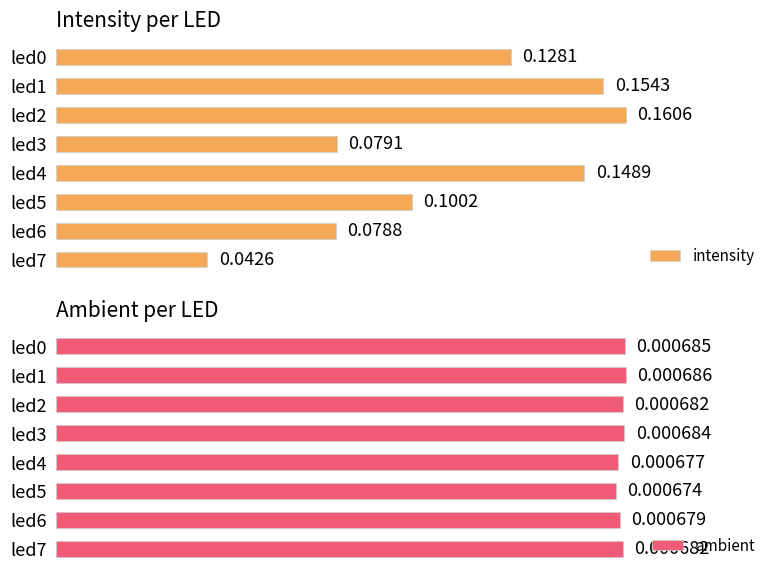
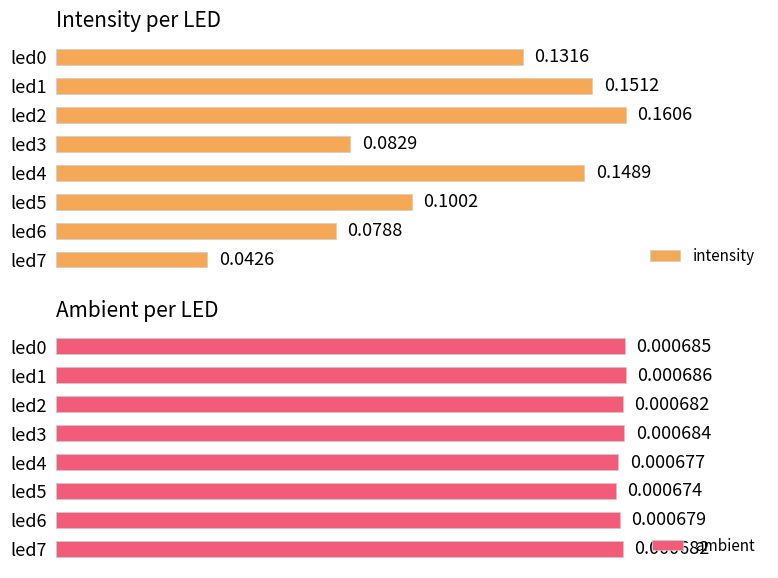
Intensity per LED, led0: 0.1281 -> 0.1316
Intensity per LED, led1: 0.1543 -> 0.1512
Intensity per LED, led3: 0.0791 -> 0.0829
